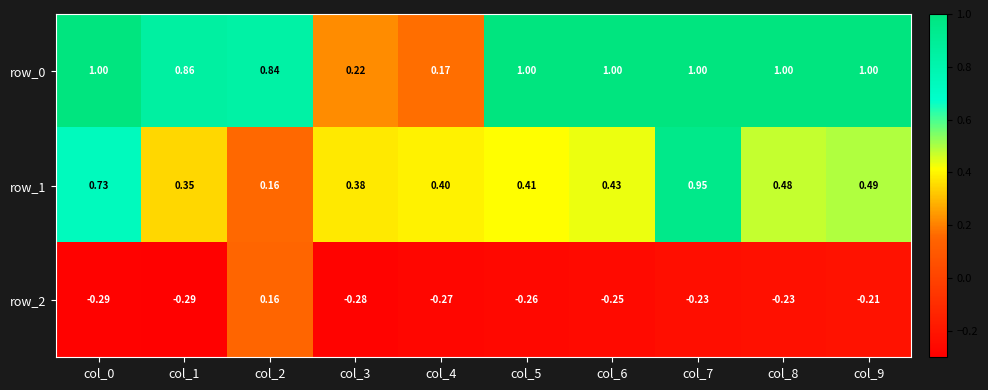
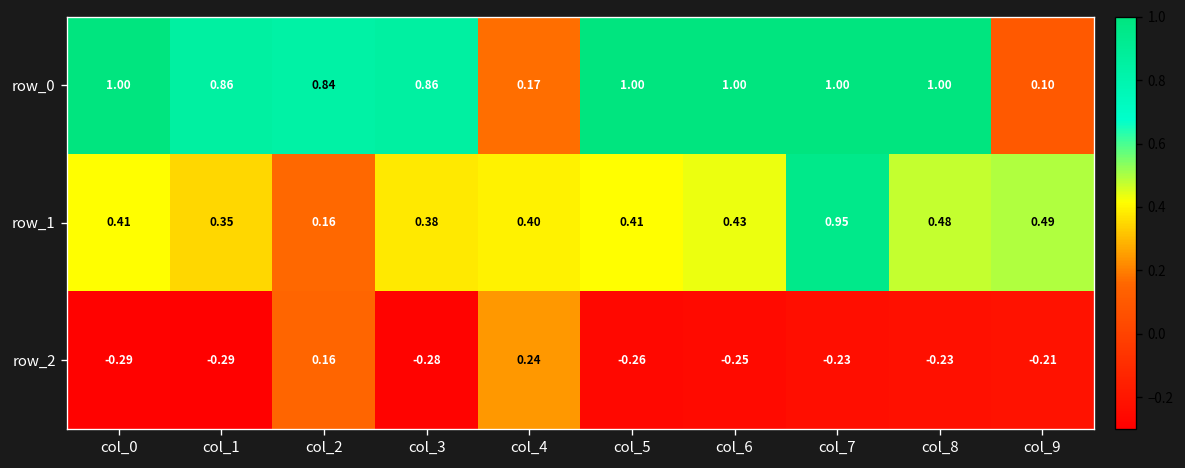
row_0, col_3: 0.22 -> 0.86
row_0, col_9: 1.00 -> 0.10
row_1, col_0: 0.73 -> 0.41
row_2, col_4: -0.27 -> 0.24
